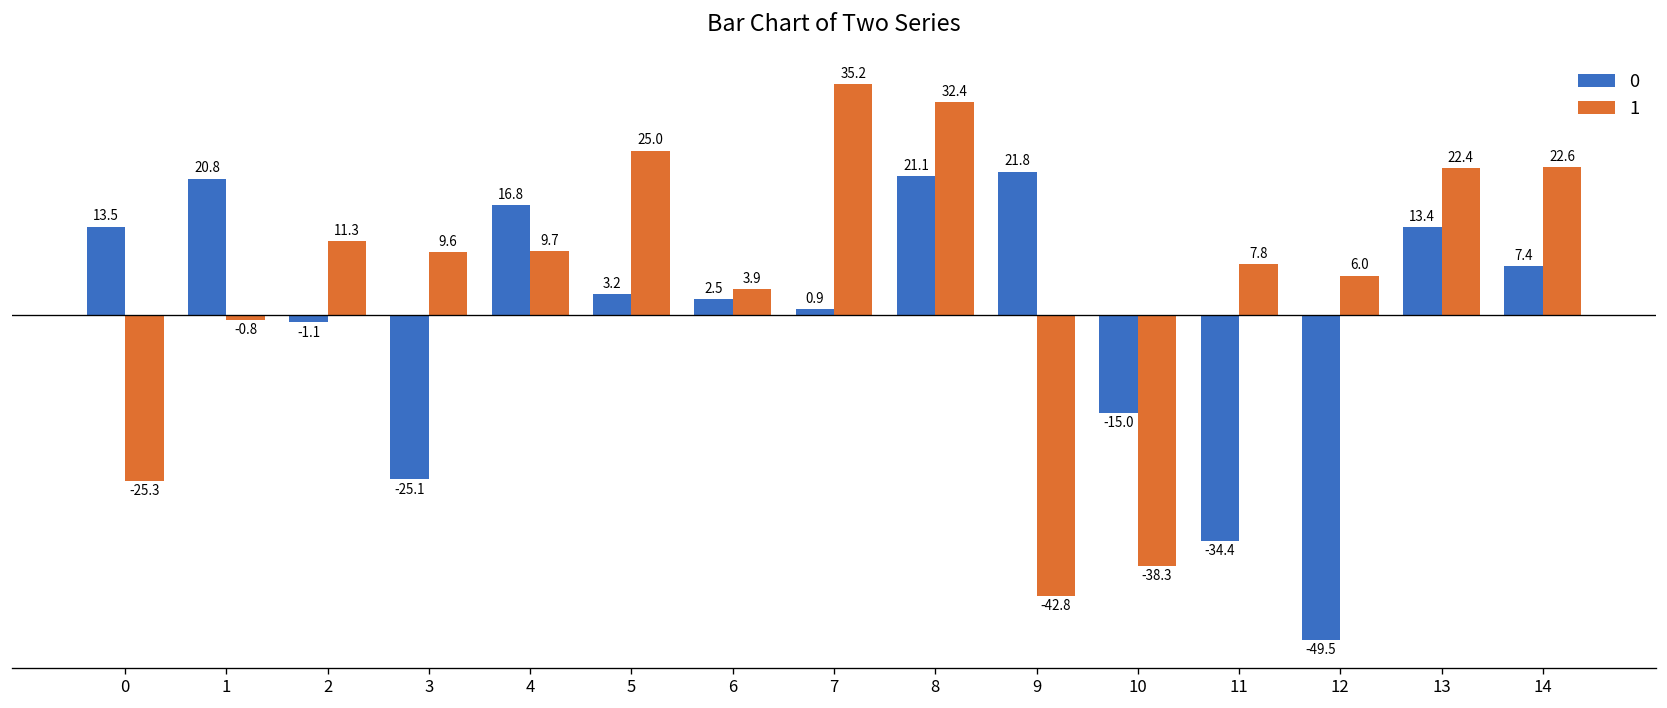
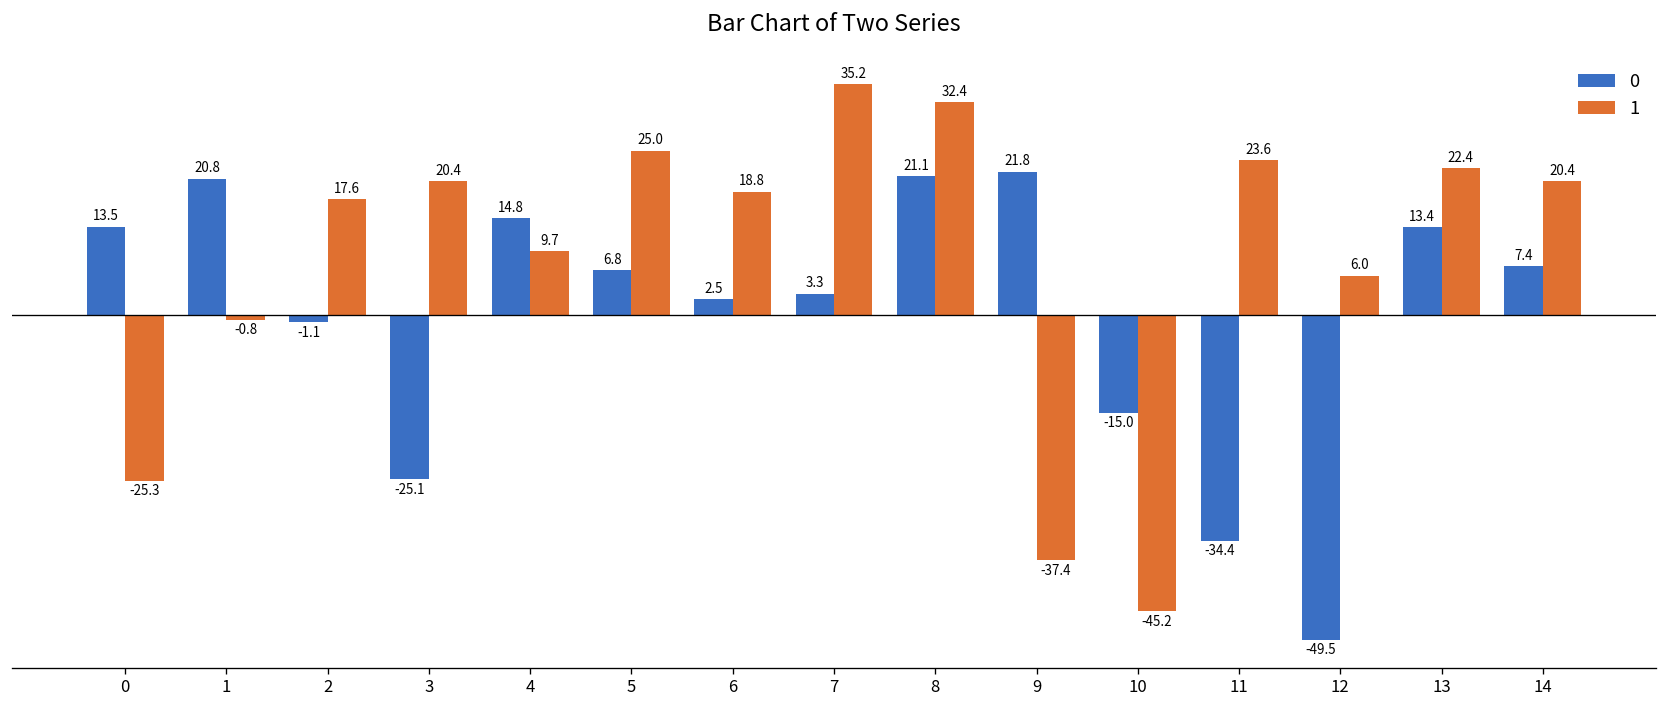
1, 2: 11.3 -> 17.6
1, 3: 9.6 -> 20.4
0, 4: 16.8 -> 14.8
0, 5: 3.2 -> 6.8
1, 6: 3.9 -> 18.8
0, 7: 0.9 -> 3.3
1, 9: -42.8 -> -37.4
1, 10: -38.3 -> -45.2
1, 11: 7.8 -> 23.6
1, 14: 22.6 -> 20.4
